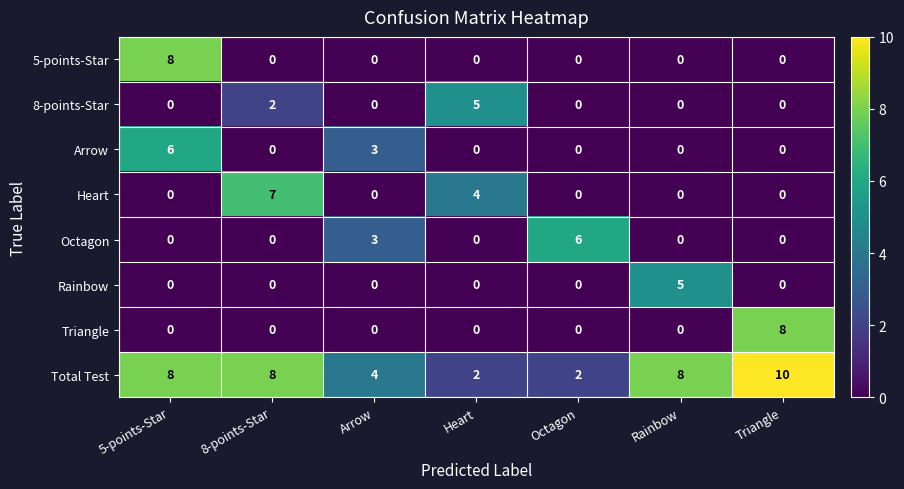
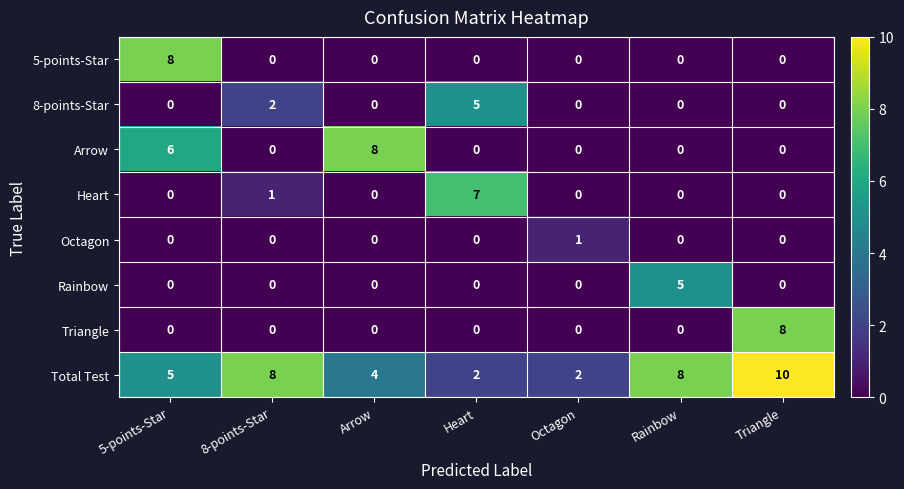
Arrow, Arrow: 3 -> 8
Heart, 8-points-Star: 7 -> 1
Heart, Heart: 4 -> 7
Octagon, Arrow: 3 -> 0
Octagon, Octagon: 6 -> 1
Total Test, 5-points-Star: 8 -> 5
